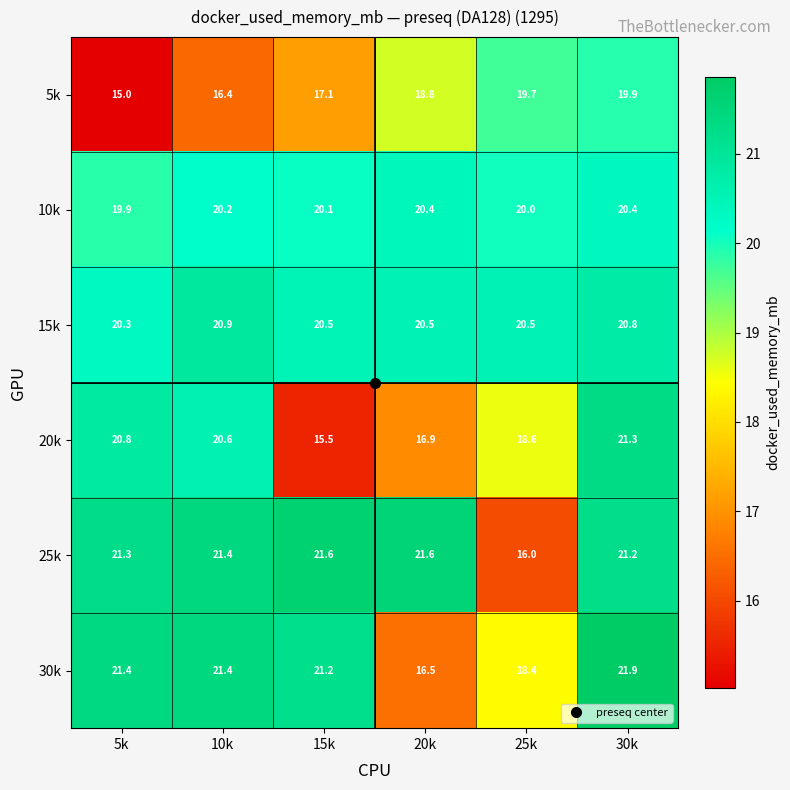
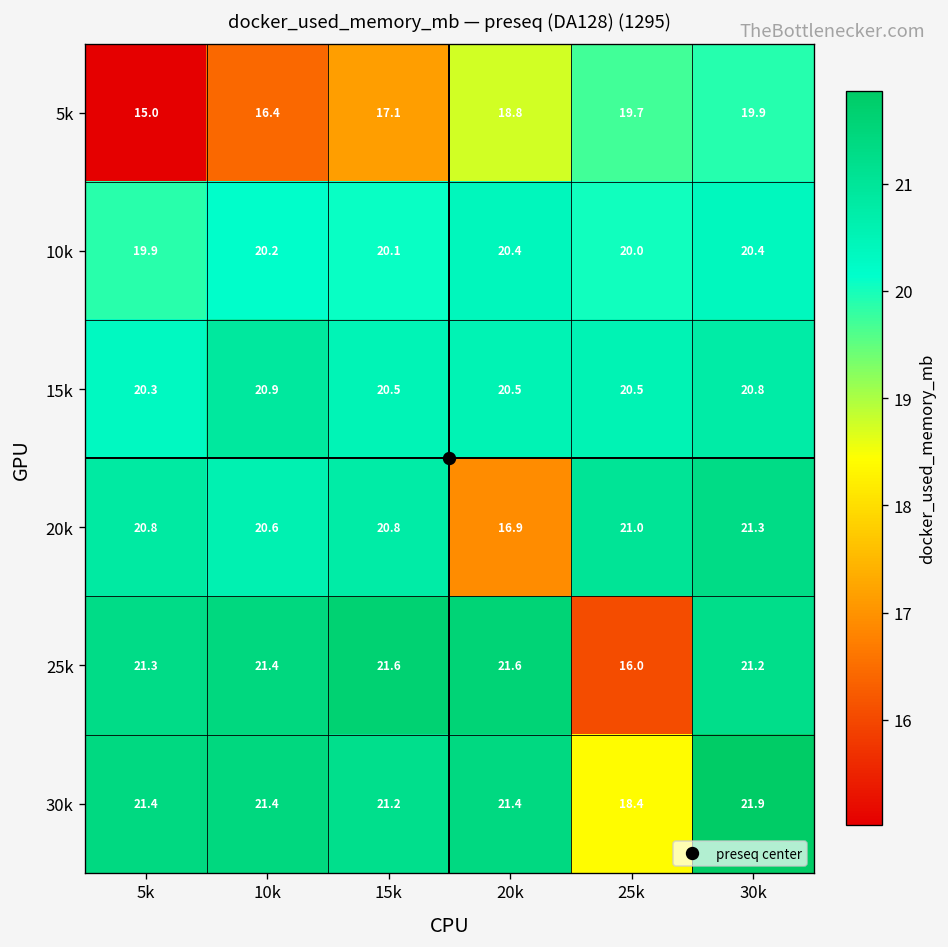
20k, 15k: 15.5 -> 20.8
20k, 25k: 18.6 -> 21.0
30k, 20k: 16.5 -> 21.4
